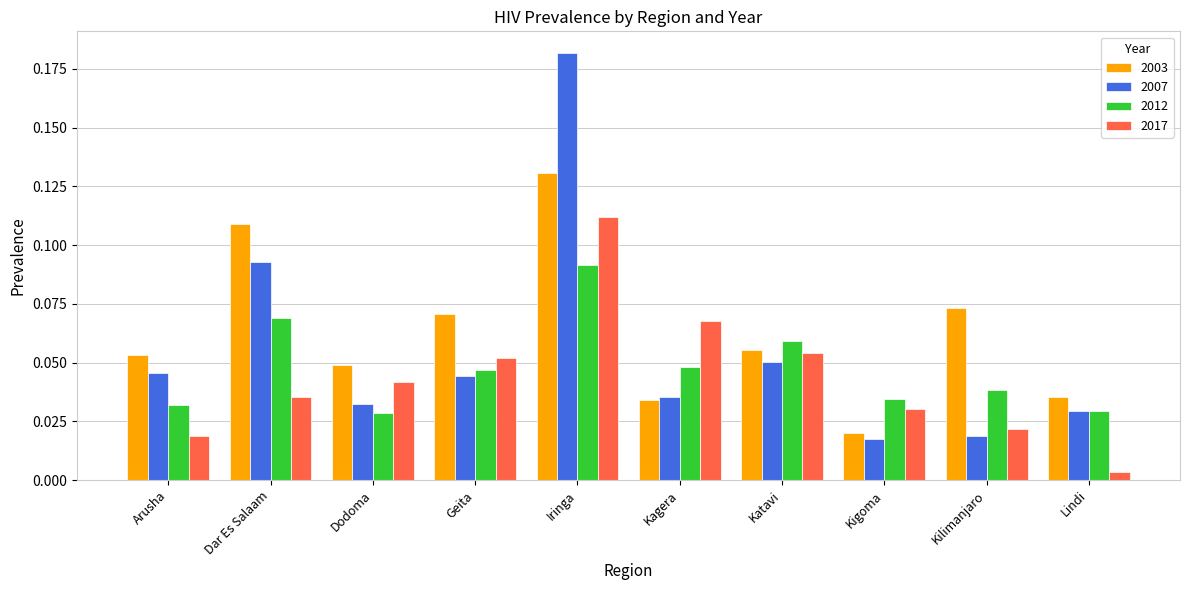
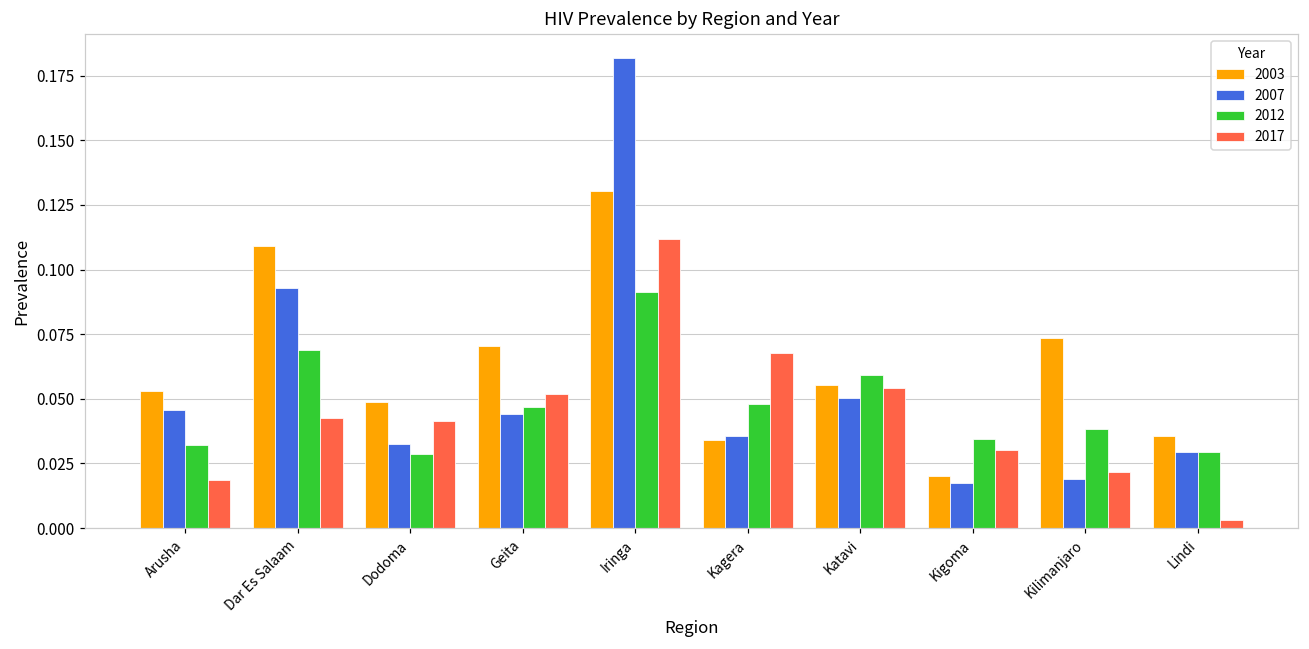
2017, Dar Es Salaam: 0.035 -> 0.043
